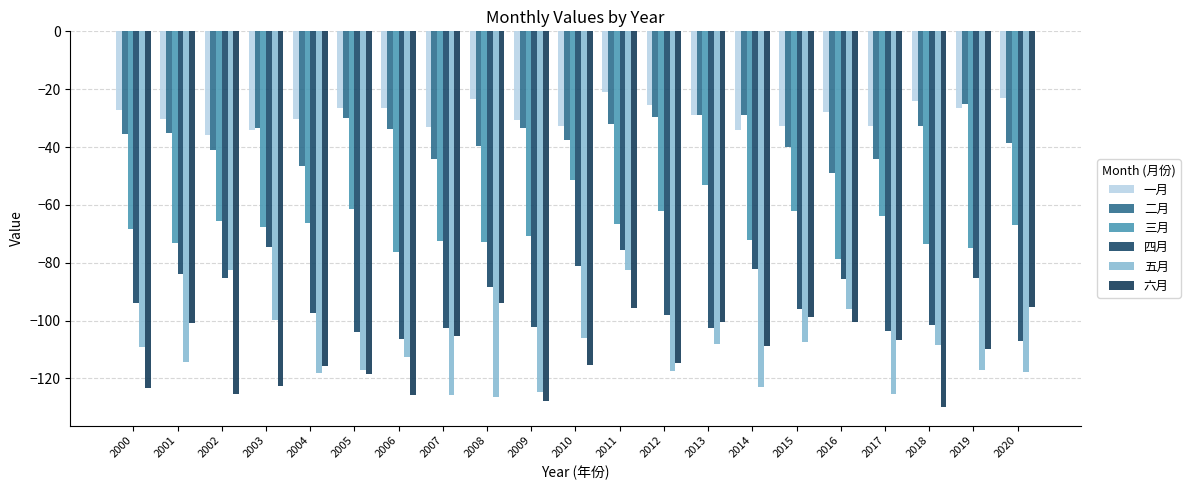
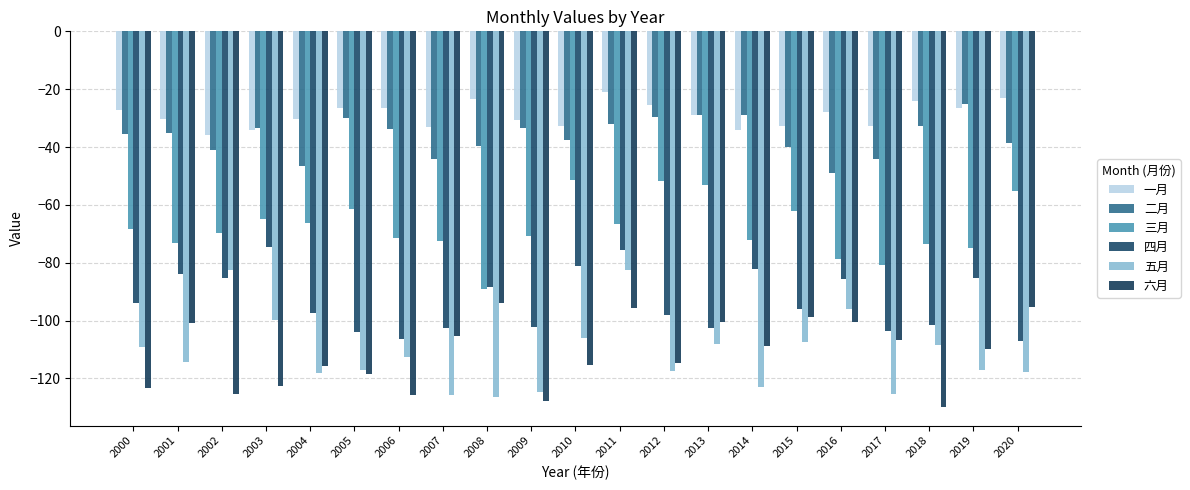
三月, 2002: -66 -> -70
三月, 2003: -68 -> -65
三月, 2006: -76 -> -71
三月, 2008: -73 -> -89
三月, 2012: -62 -> -52
三月, 2017: -64 -> -81
三月, 2020: -67 -> -55
